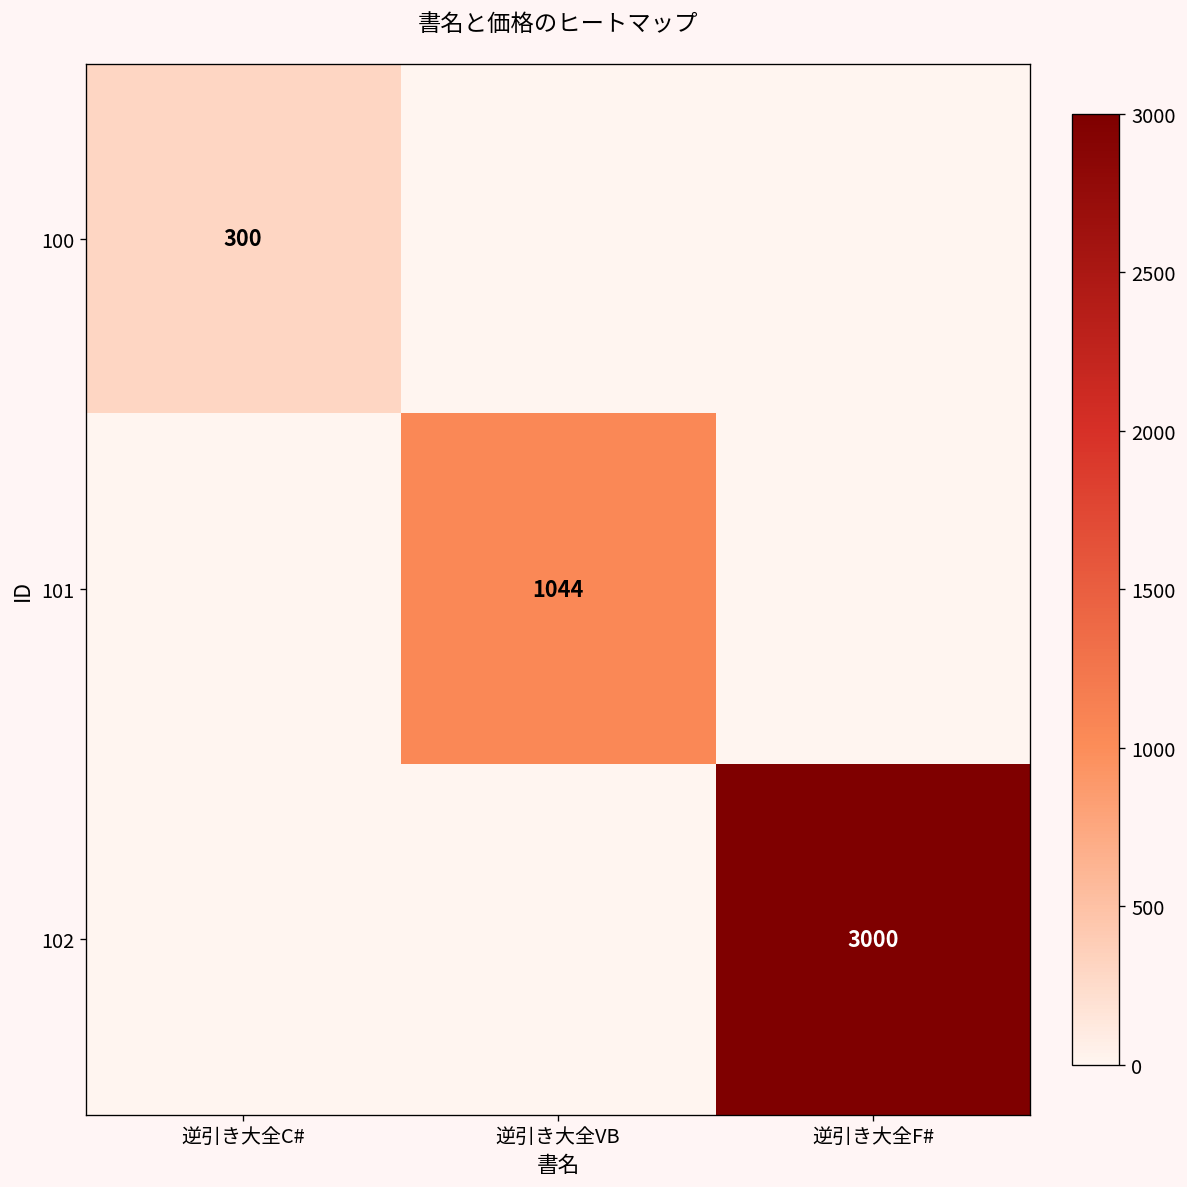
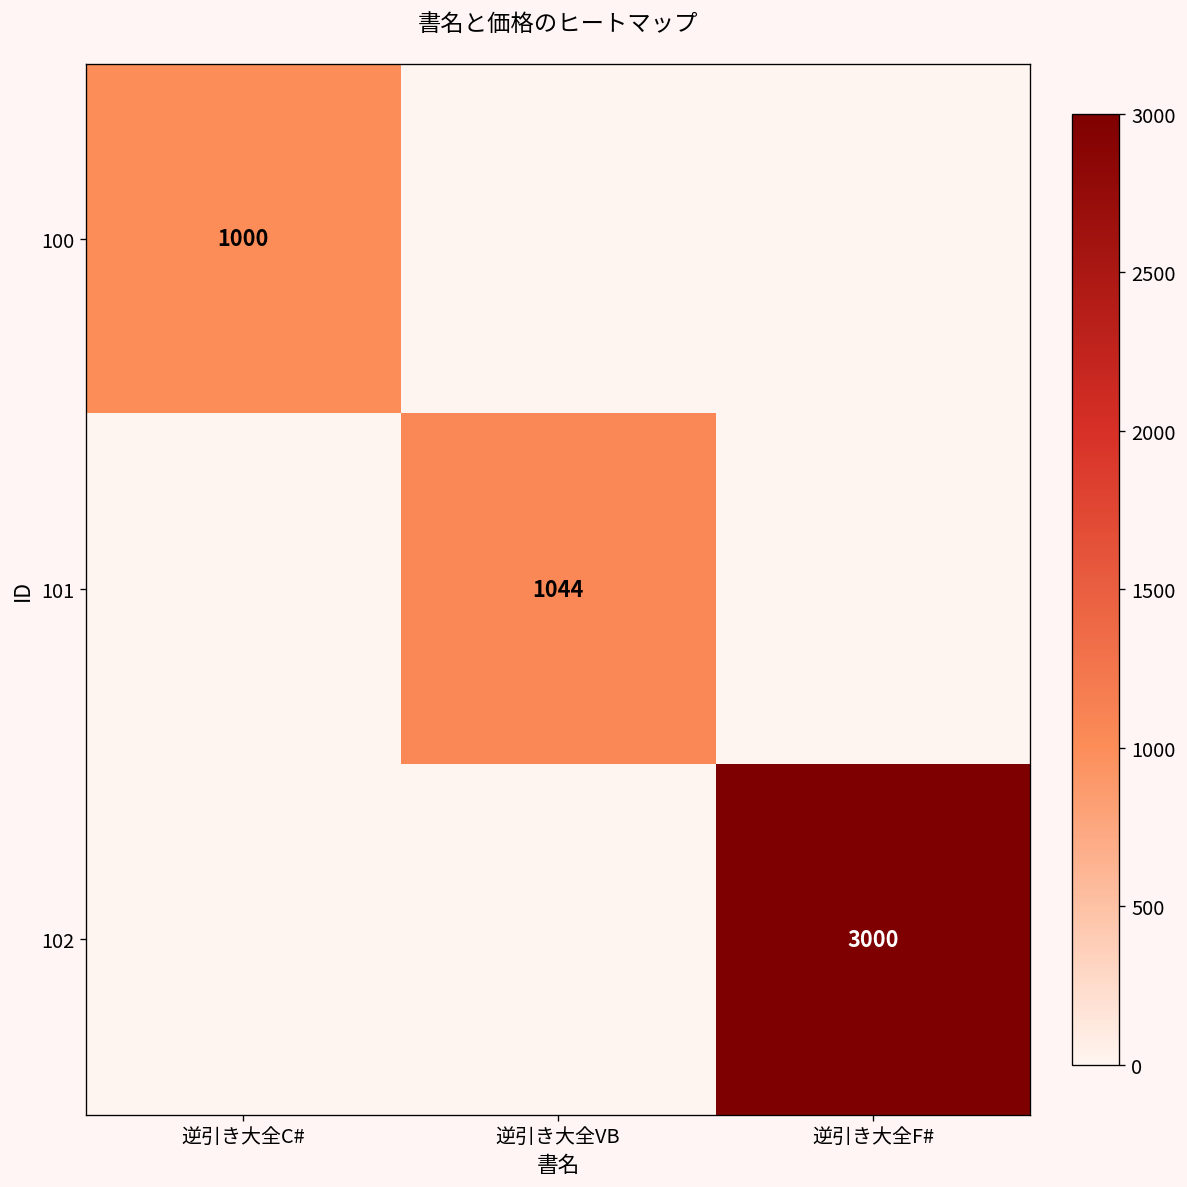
100, 逆引き大全C#: 300 -> 1000
